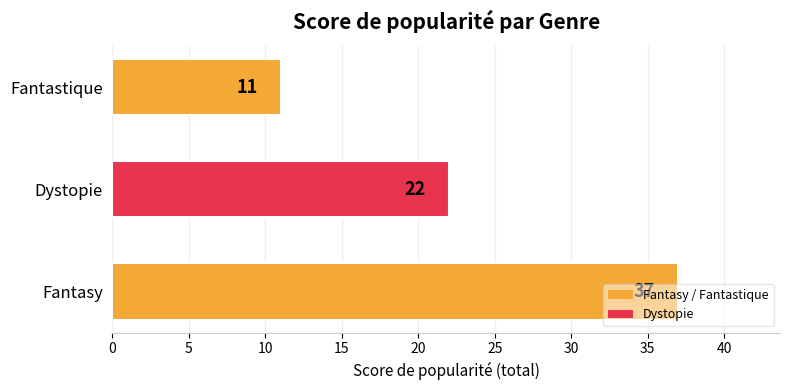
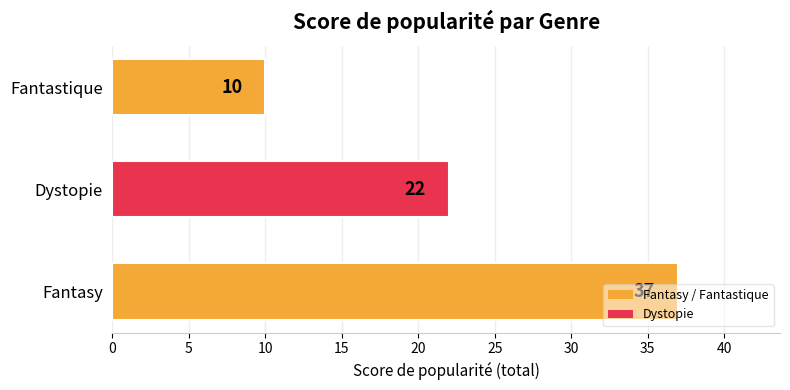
Fantastique: 11 -> 10
